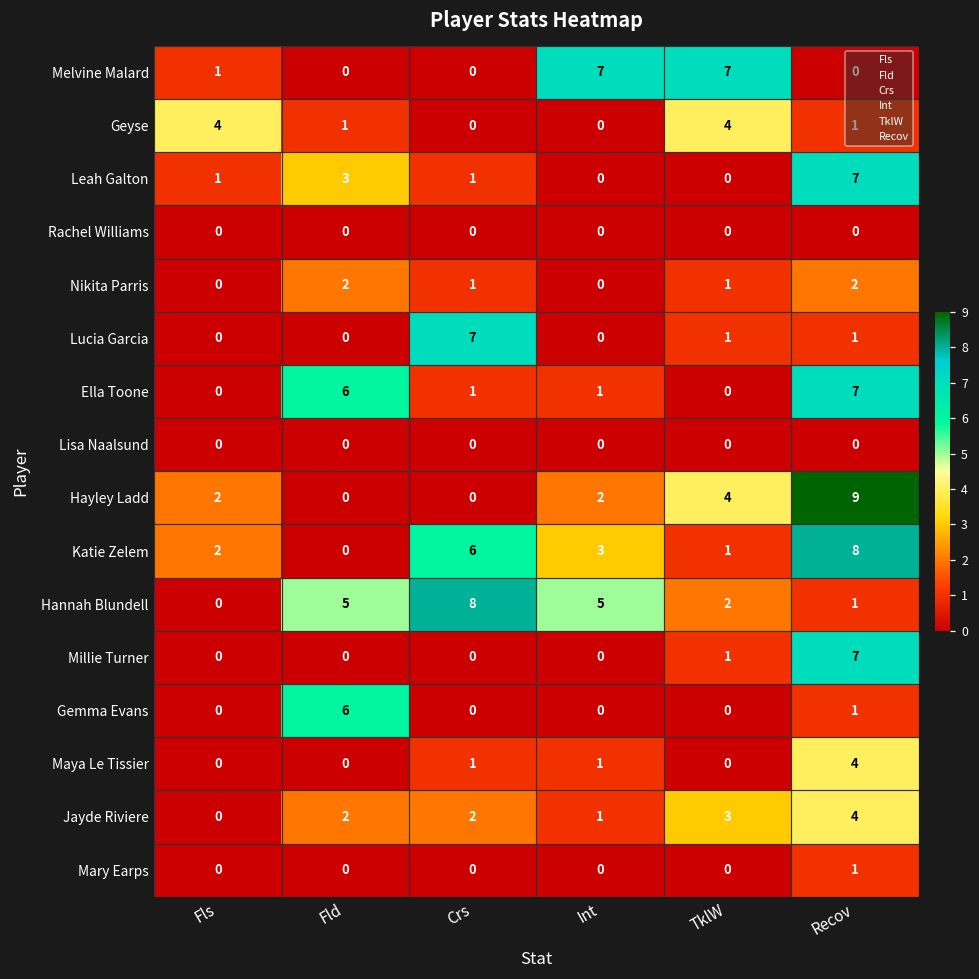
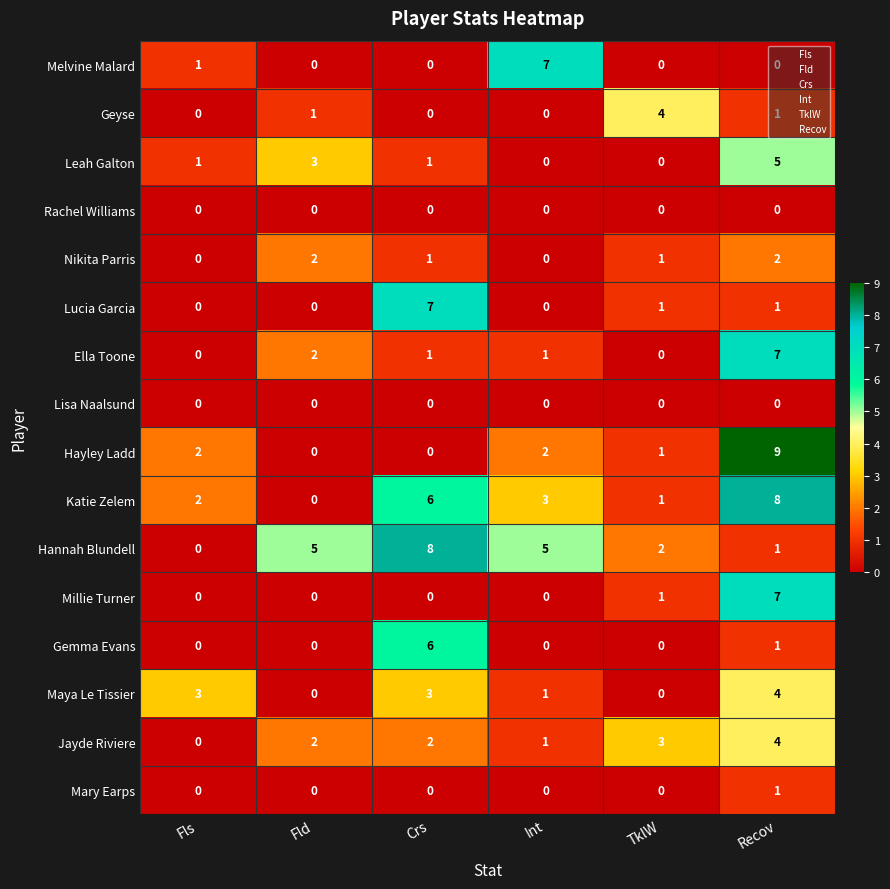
Melvine Malard, TklW: 7 -> 0
Geyse, Fls: 4 -> 0
Leah Galton, Recov: 7 -> 5
Ella Toone, Fld: 6 -> 2
Hayley Ladd, TklW: 4 -> 1
Gemma Evans, Fld: 6 -> 0
Gemma Evans, Crs: 0 -> 6
Maya Le Tissier, Fls: 0 -> 3
Maya Le Tissier, Crs: 1 -> 3
